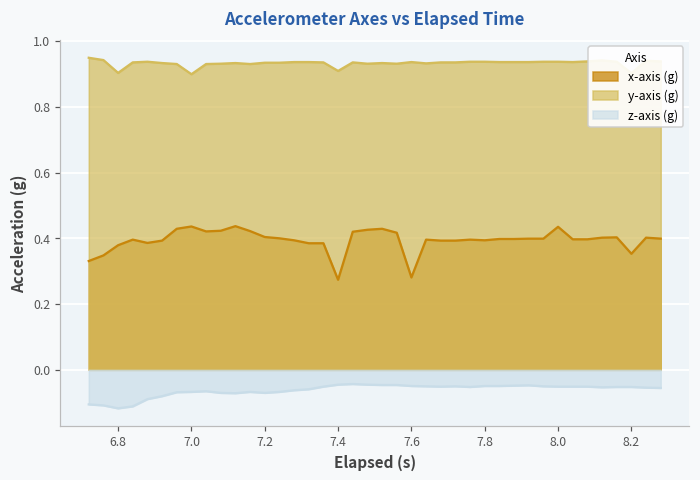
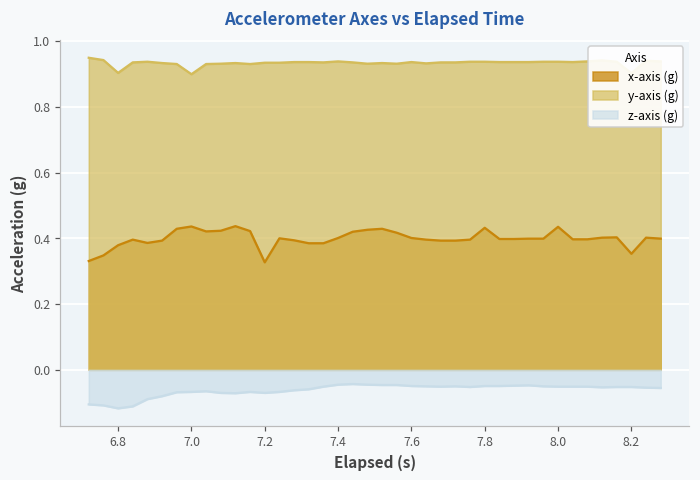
x-axis (g), 7.2: 0.40 -> 0.33
x-axis (g), 7.4: 0.27 -> 0.40
y-axis (g), 7.4: 0.91 -> 0.94
x-axis (g), 7.6: 0.28 -> 0.40
x-axis (g), 7.8: 0.39 -> 0.43
